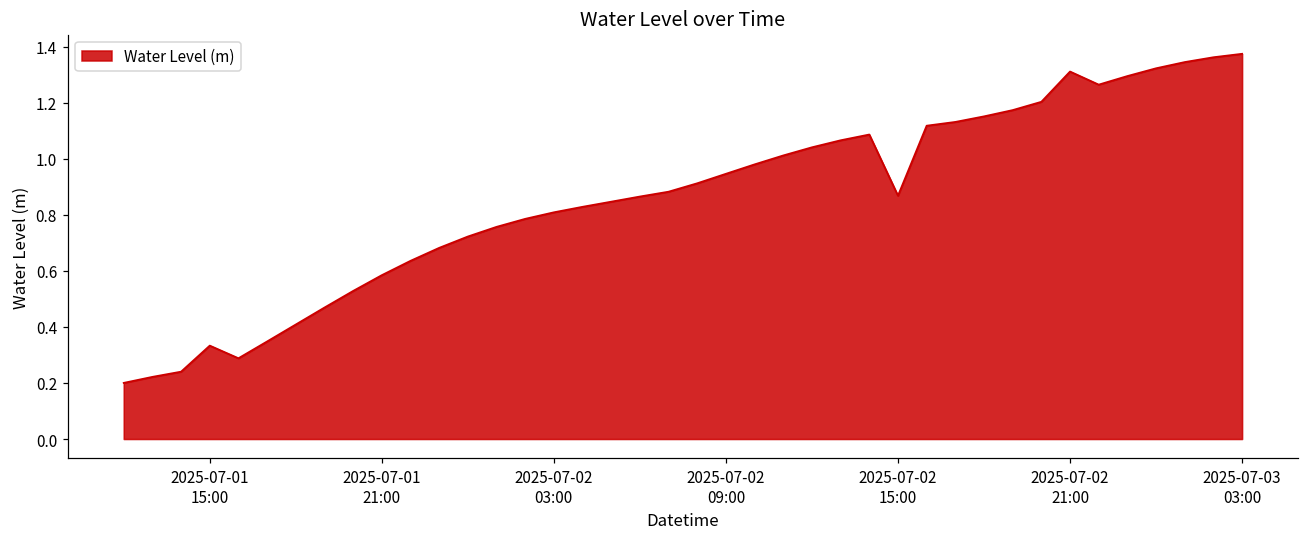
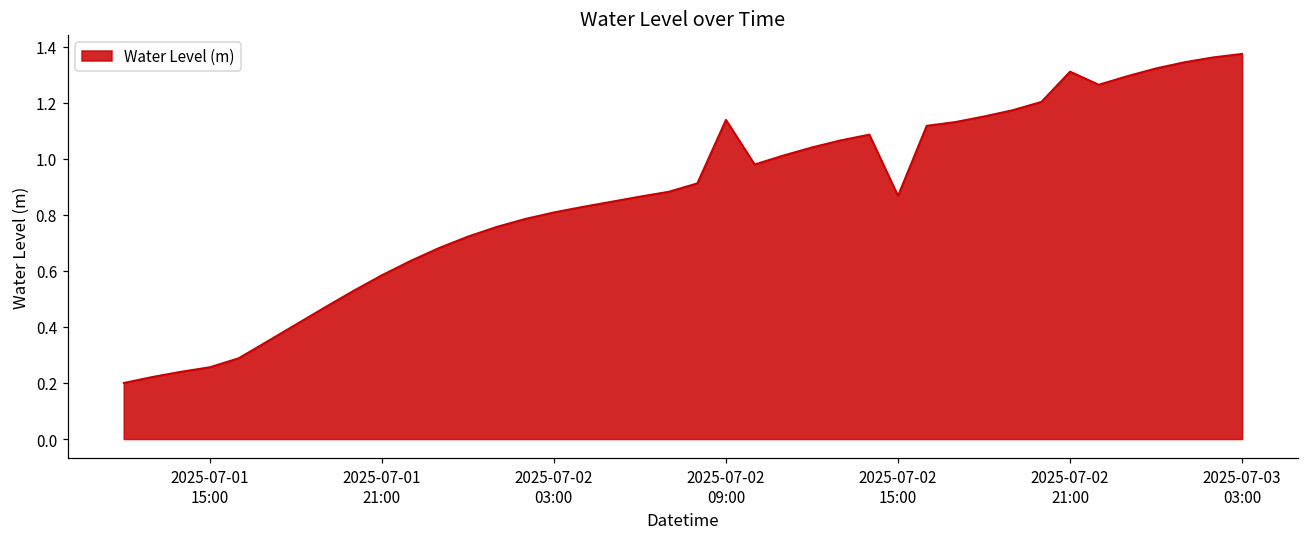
2025-07-01 15:00: 0.33 -> 0.26
2025-07-02 09:00: 0.95 -> 1.14
